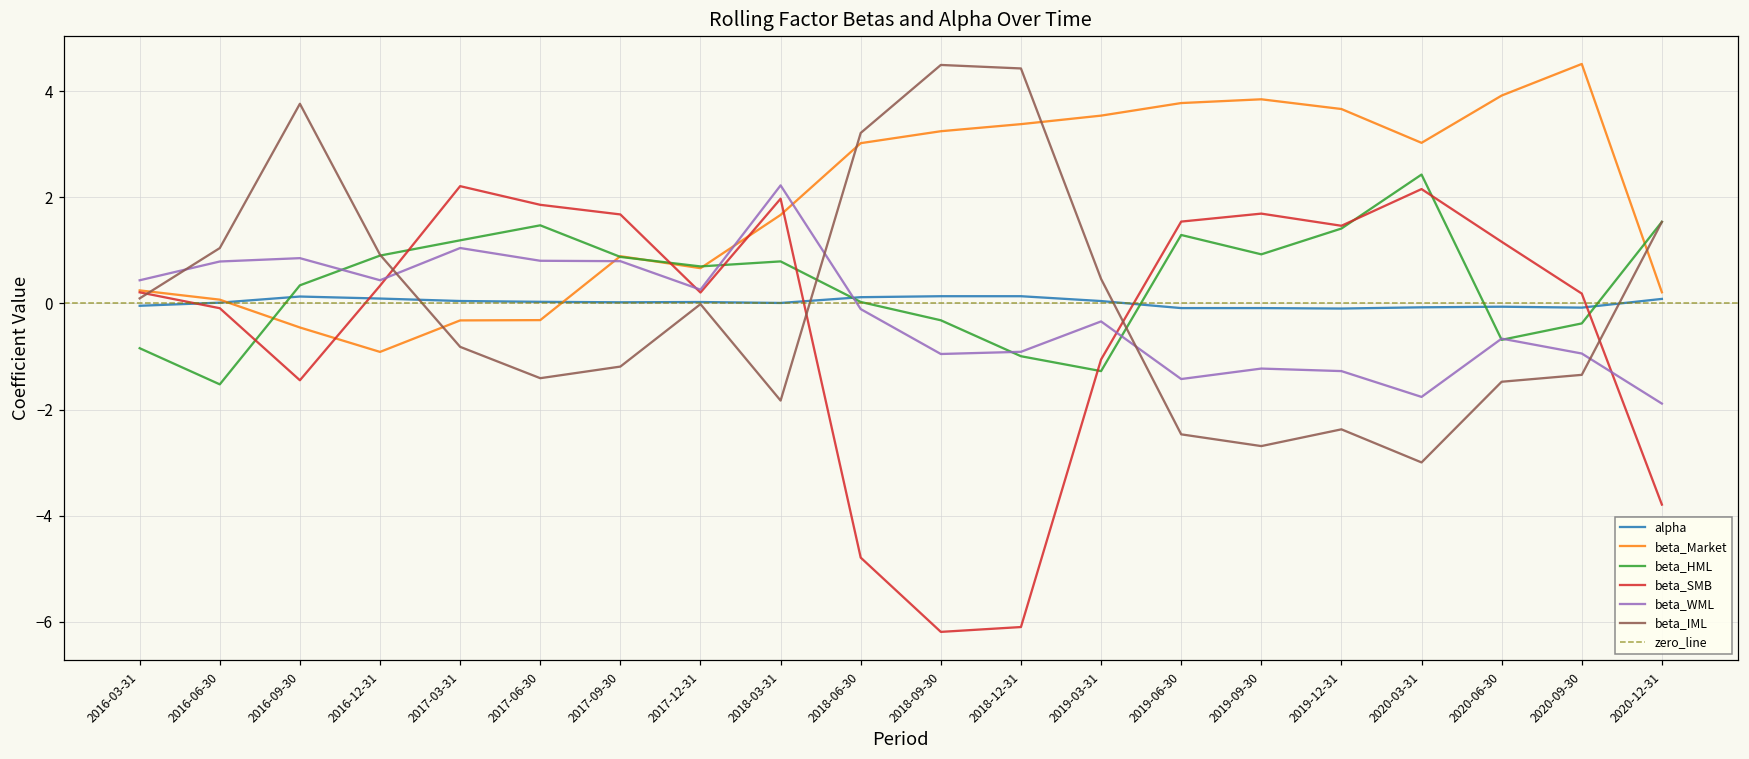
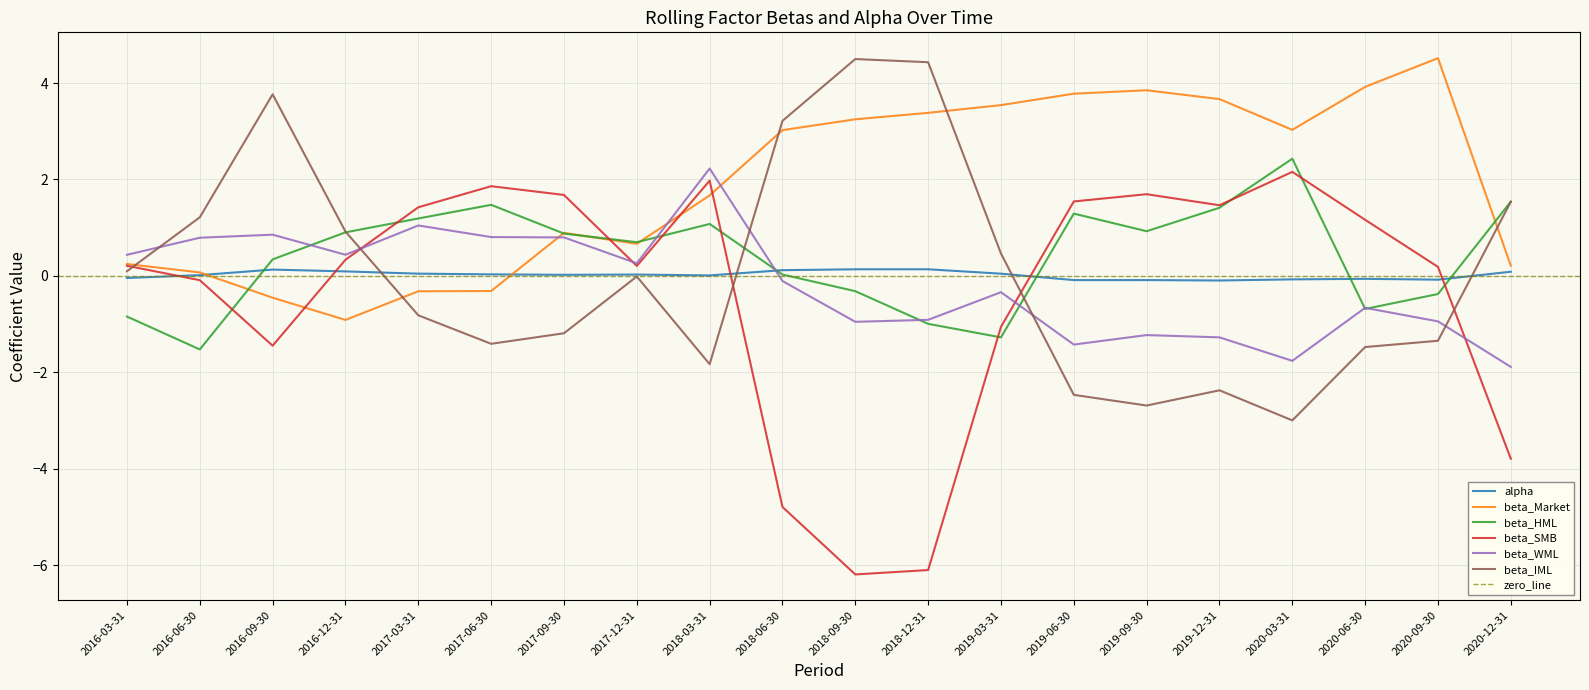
beta_IML, 2016-06-30: 1.0 -> 1.2
beta_SMB, 2017-03-31: 2.2 -> 1.4
beta_HML, 2018-03-31: 0.8 -> 1.1
